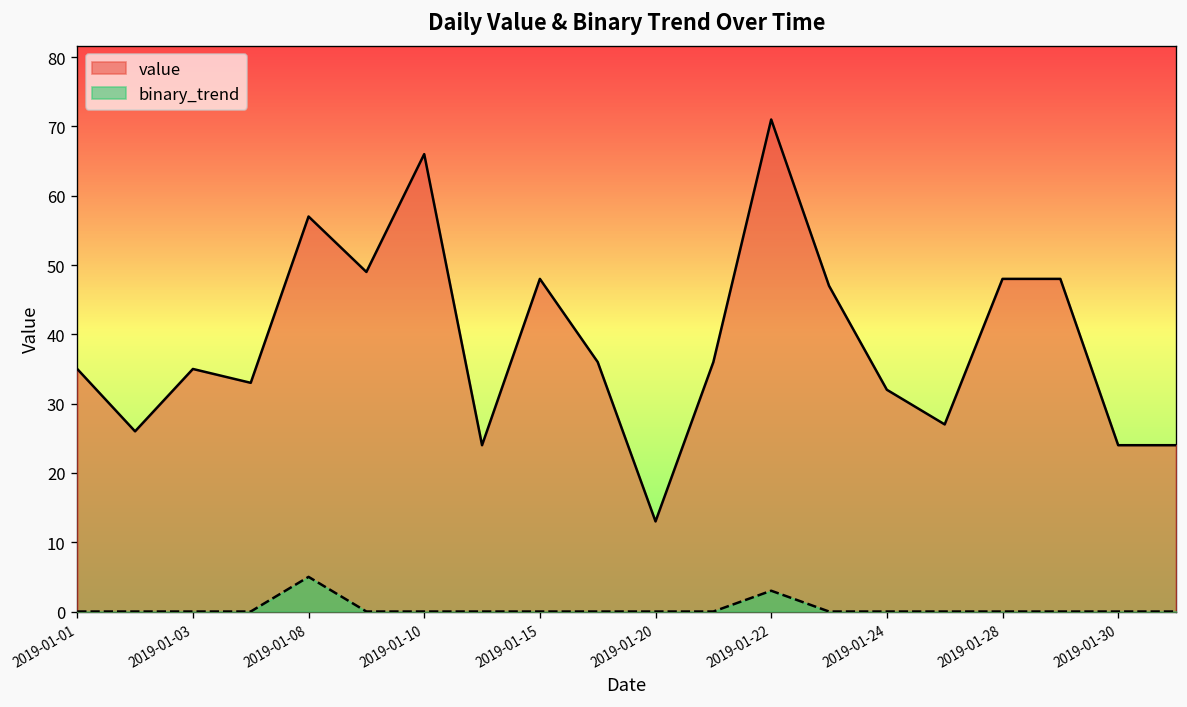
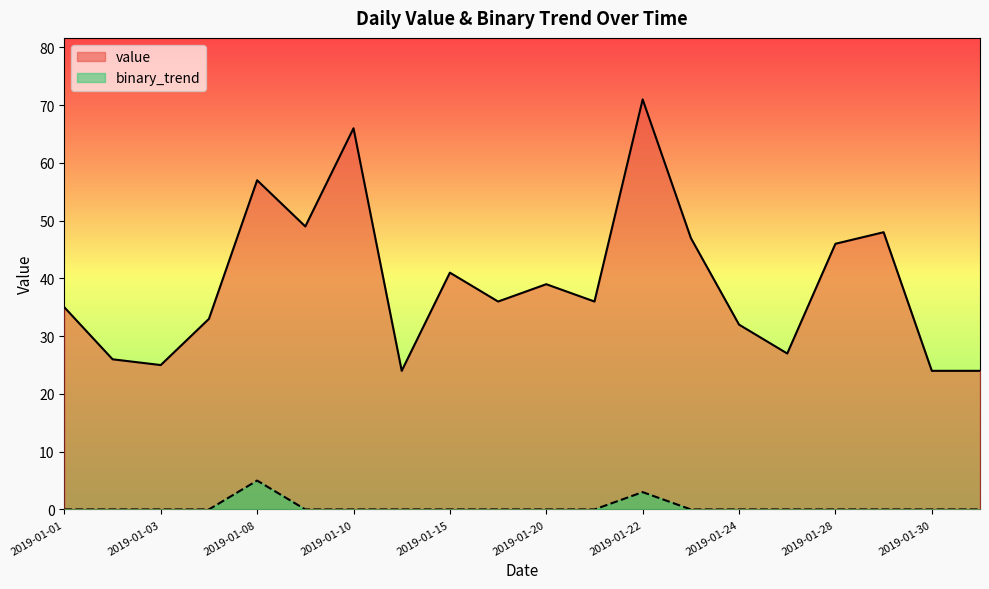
value, 2019-01-03: 35 -> 25
value, 2019-01-15: 48 -> 41
value, 2019-01-20: 13 -> 39
value, 2019-01-28: 48 -> 46
